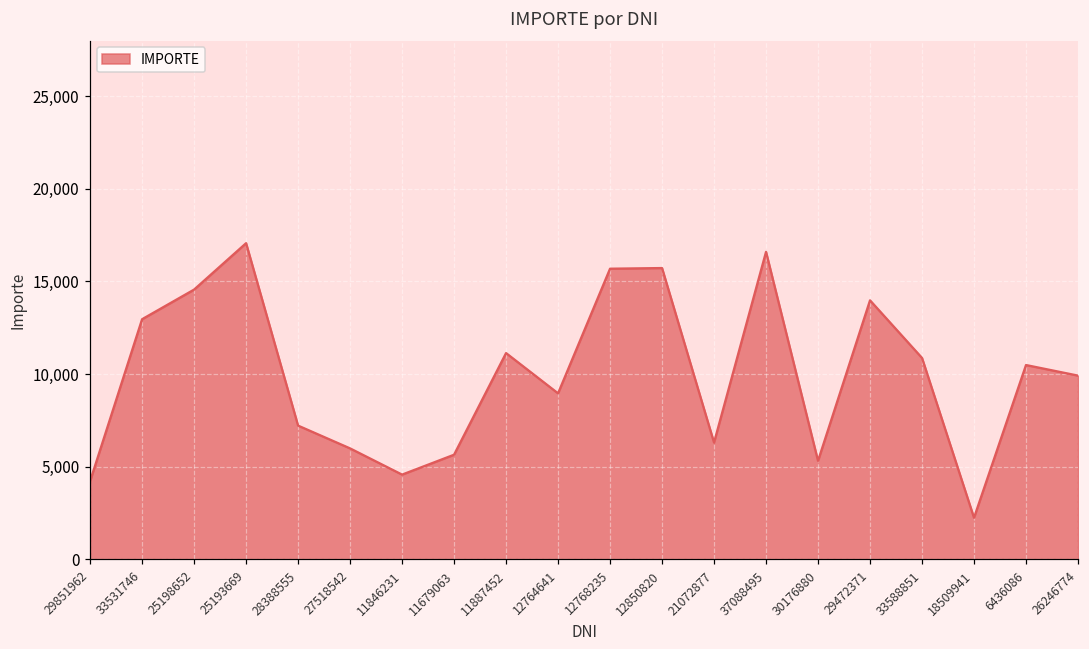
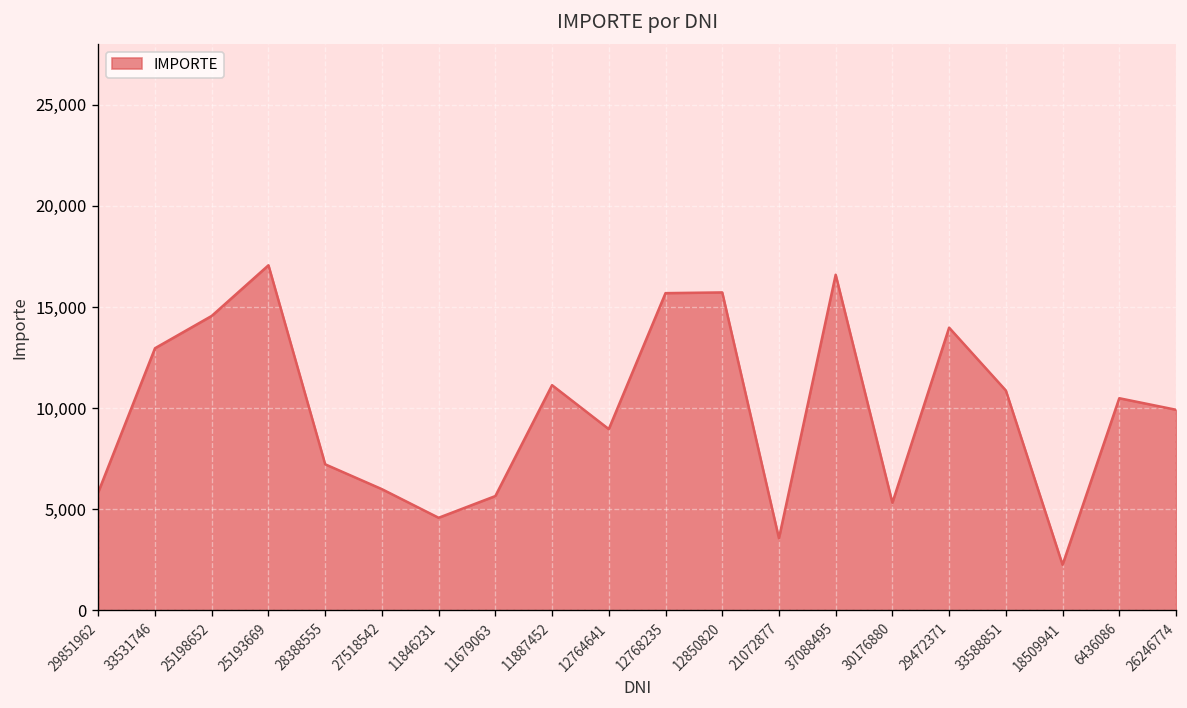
29851962: 4,200 -> 5,800
21072877: 6,300 -> 3,600
